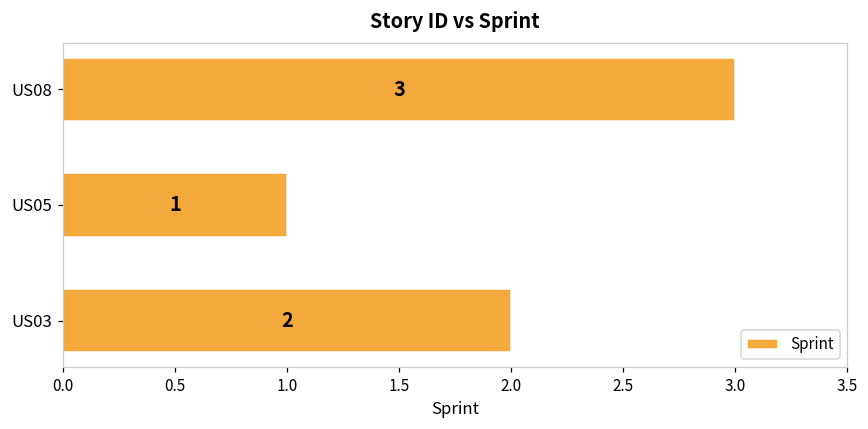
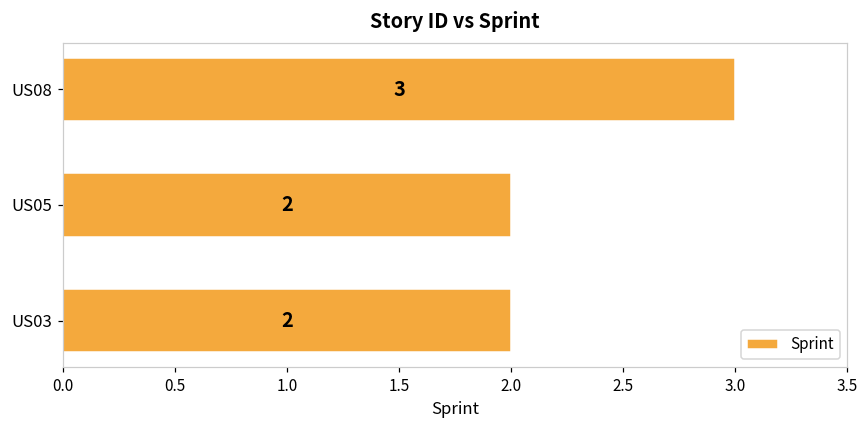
US05: 1 -> 2
